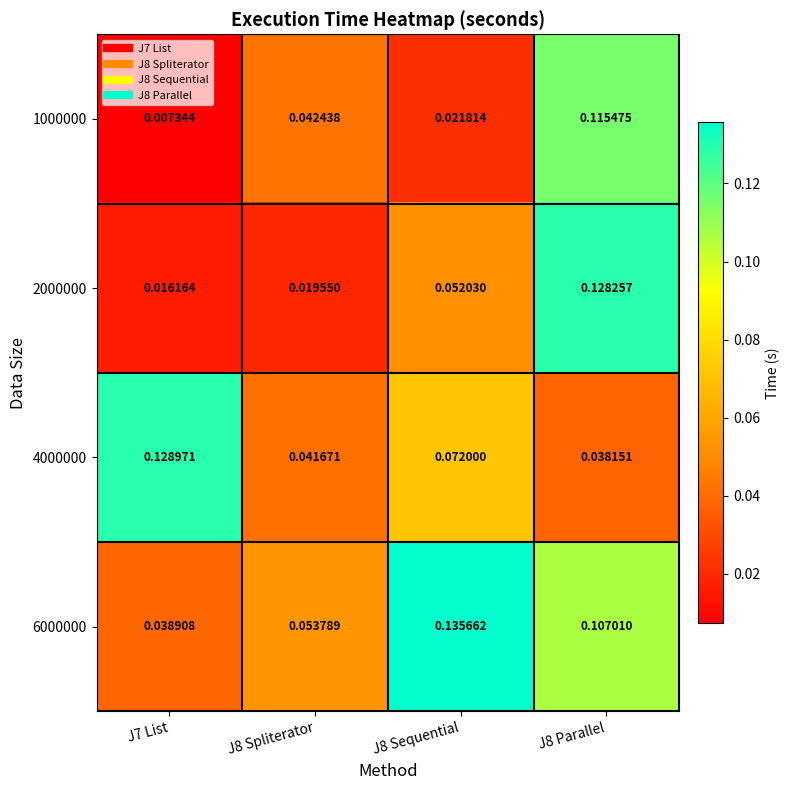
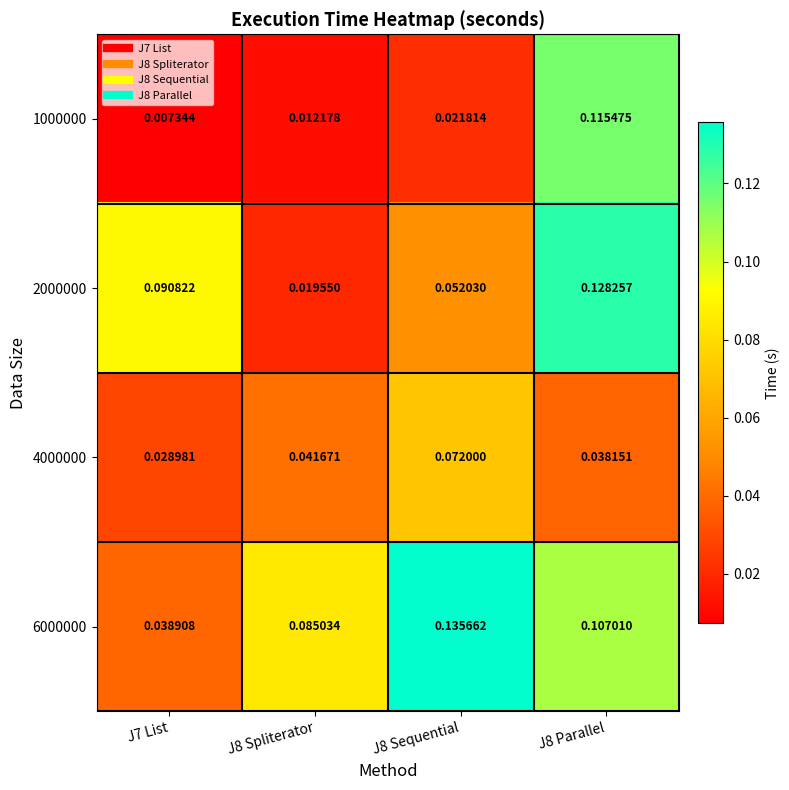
1000000, J8 Spliterator: 0.042438 -> 0.012178
2000000, J7 List: 0.016164 -> 0.090822
4000000, J7 List: 0.128971 -> 0.028981
6000000, J8 Spliterator: 0.053789 -> 0.085034
